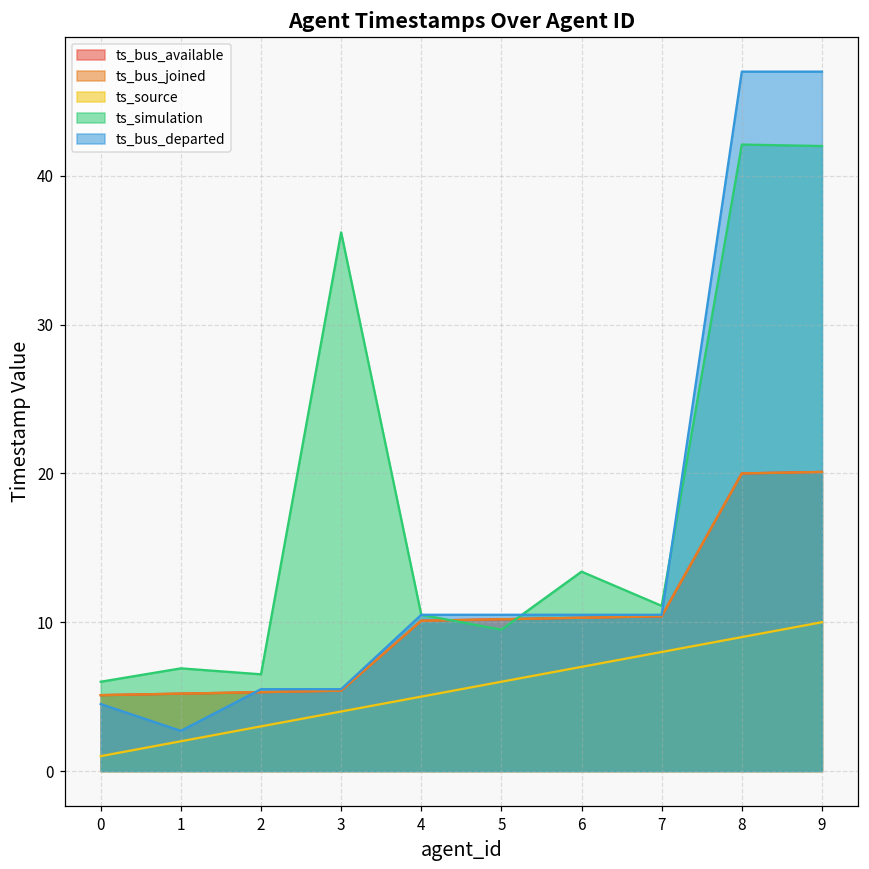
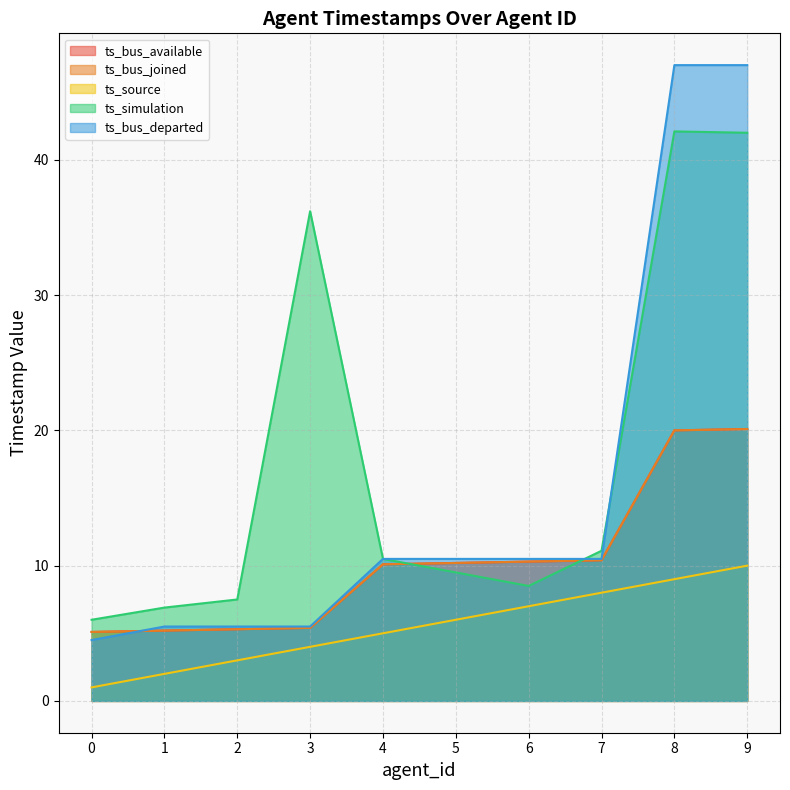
ts_bus_departed, 1: 2.7 -> 5.5
ts_simulation, 2: 6.5 -> 7.5
ts_simulation, 6: 13.4 -> 8.5
